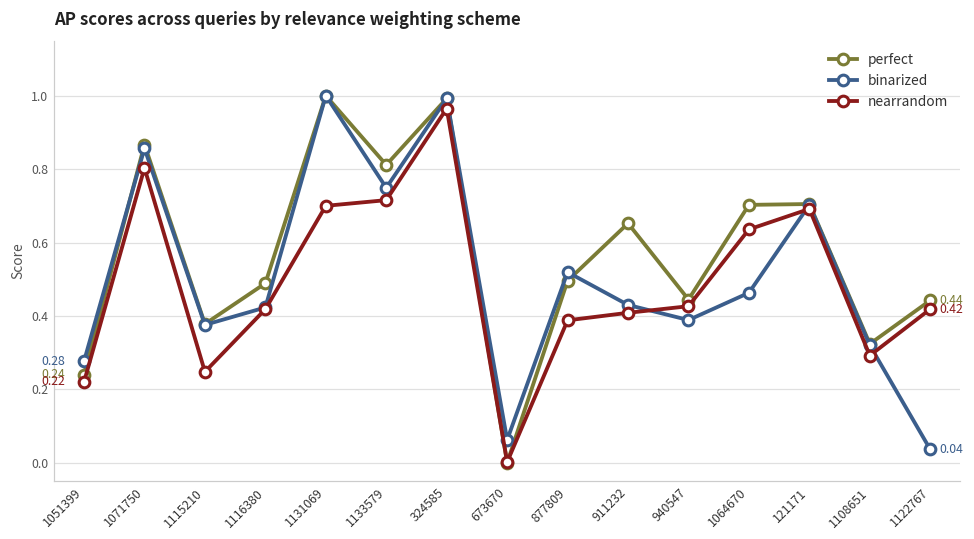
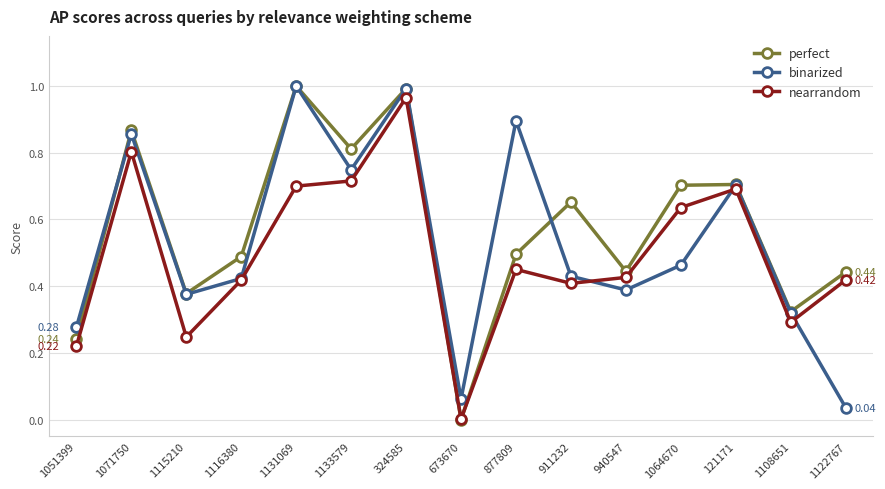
binarized, 877809: 0.52 -> 0.90
nearrandom, 877809: 0.39 -> 0.45
